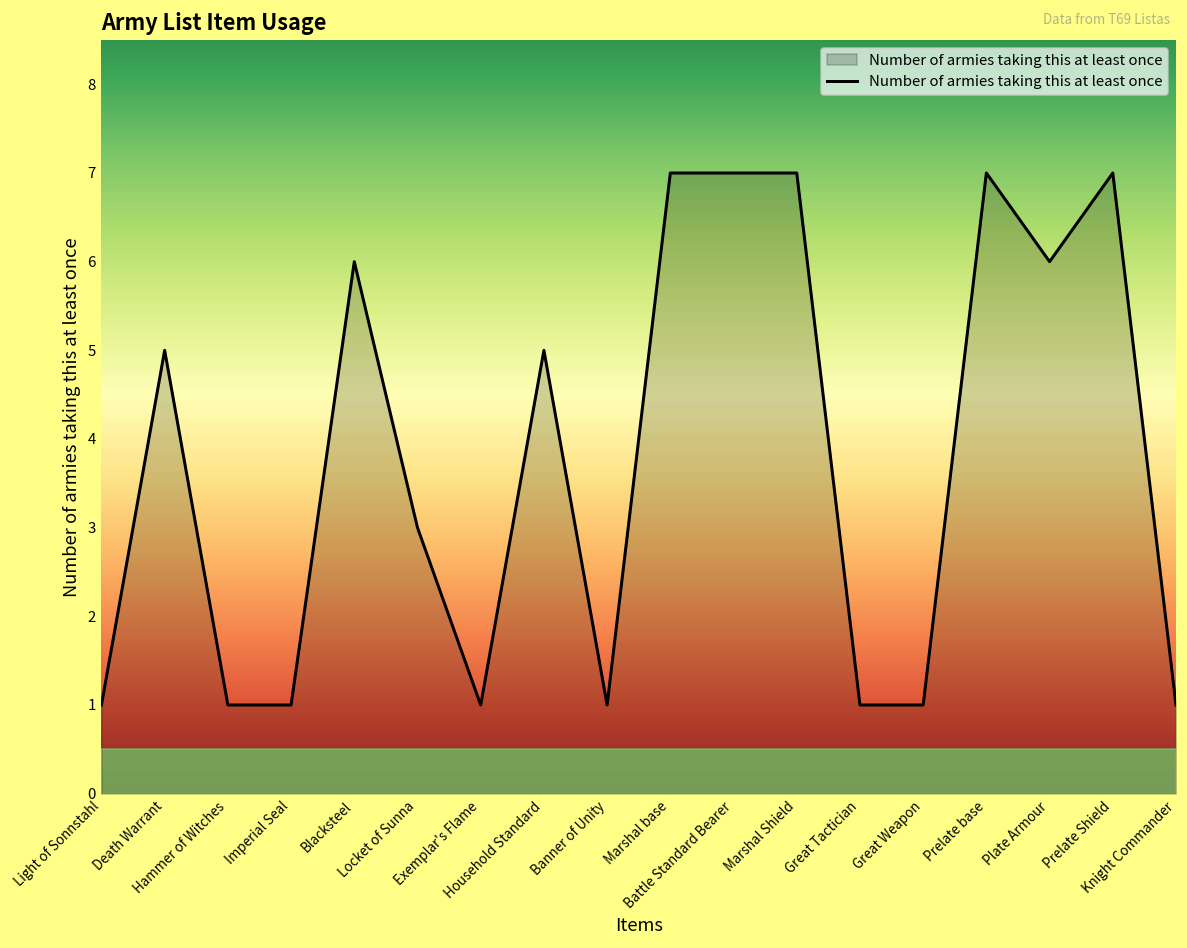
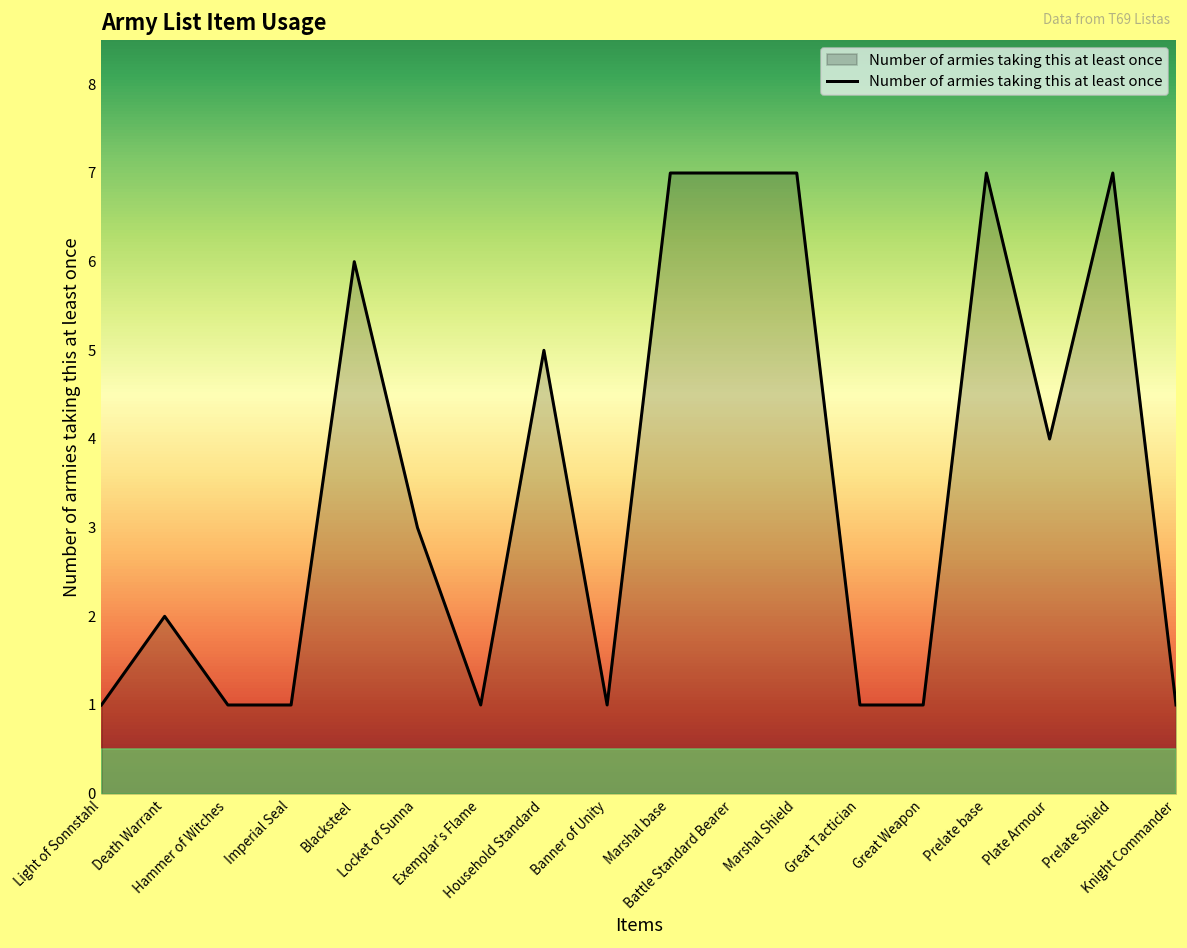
Death Warrant: 5 -> 2
Plate Armour: 6 -> 4
